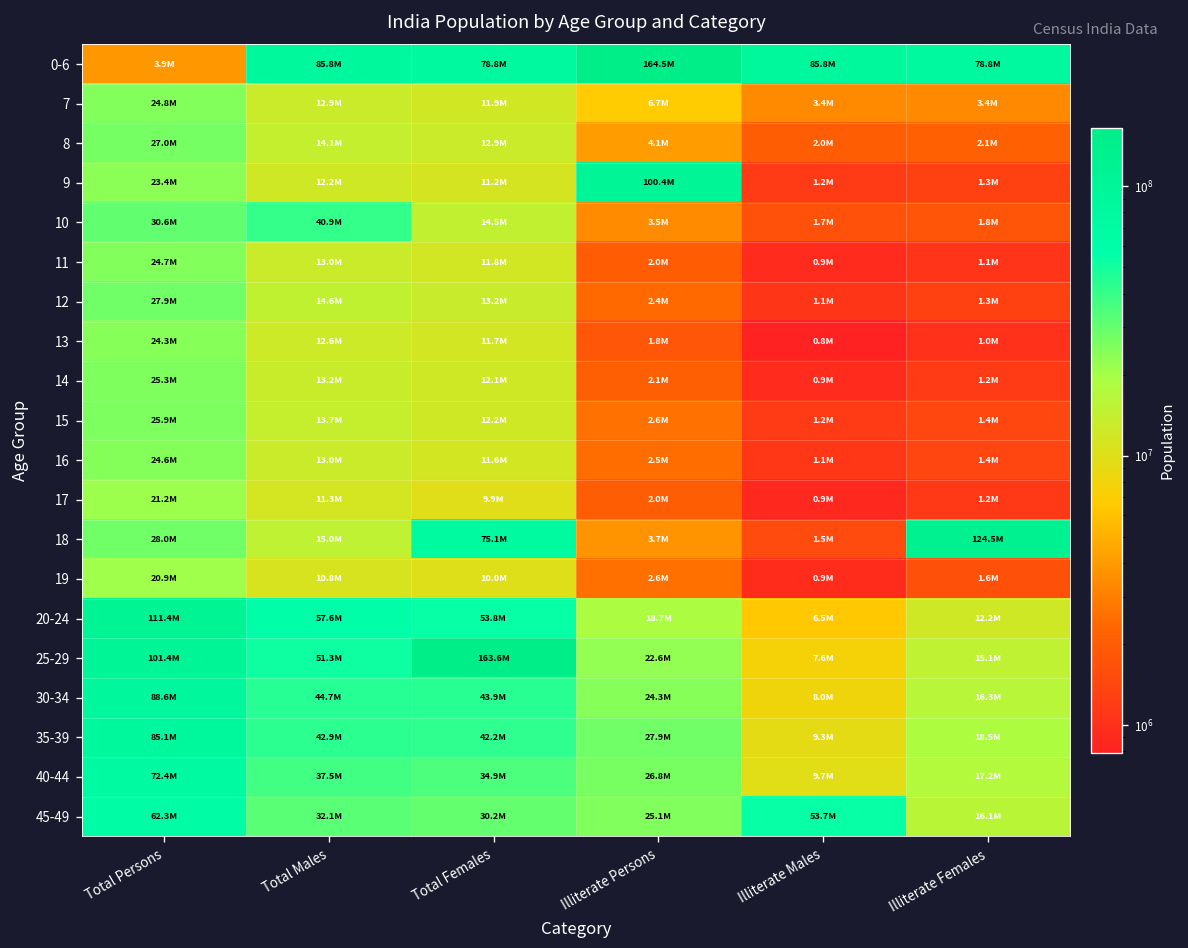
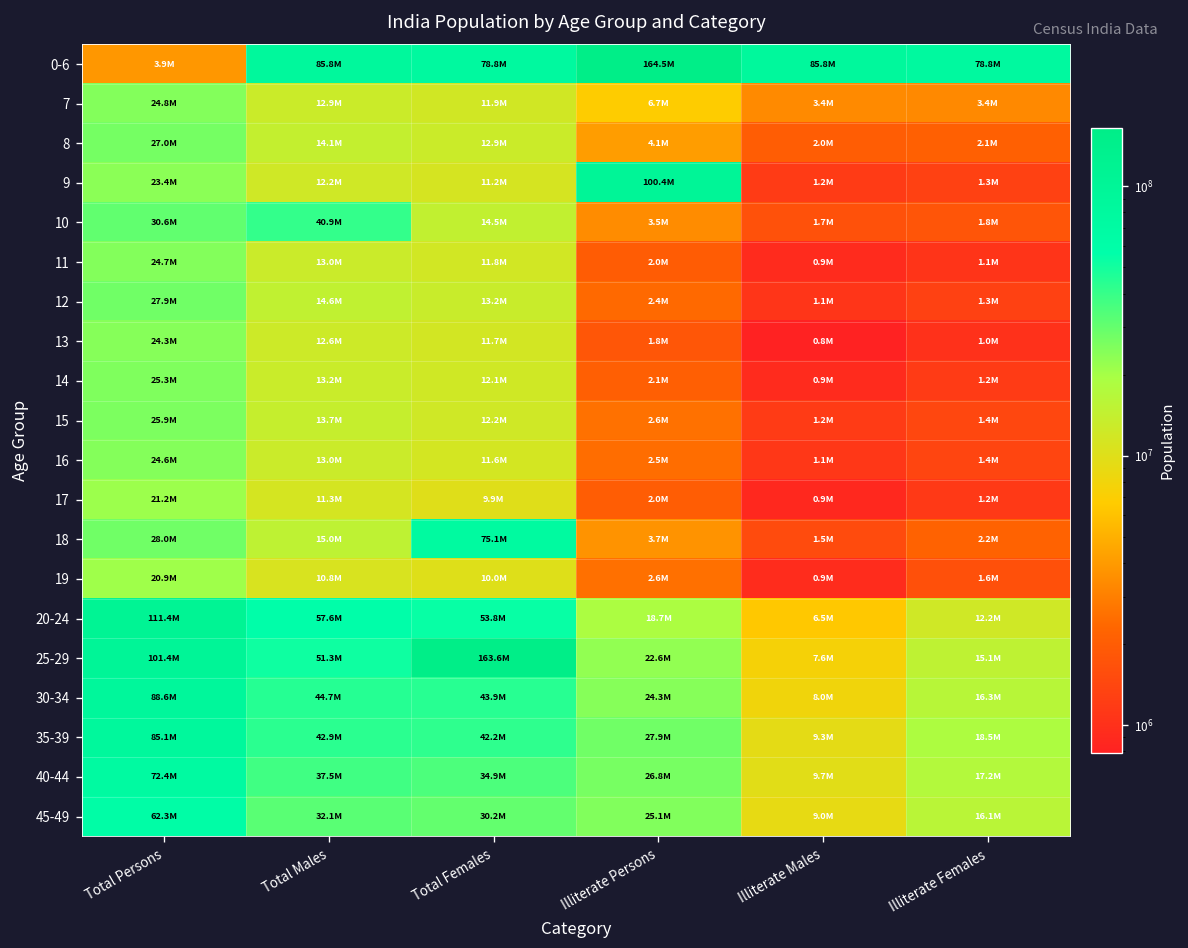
18, Illiterate Females: 124.5M -> 2.2M
45-49, Illiterate Males: 53.7M -> 9.0M
